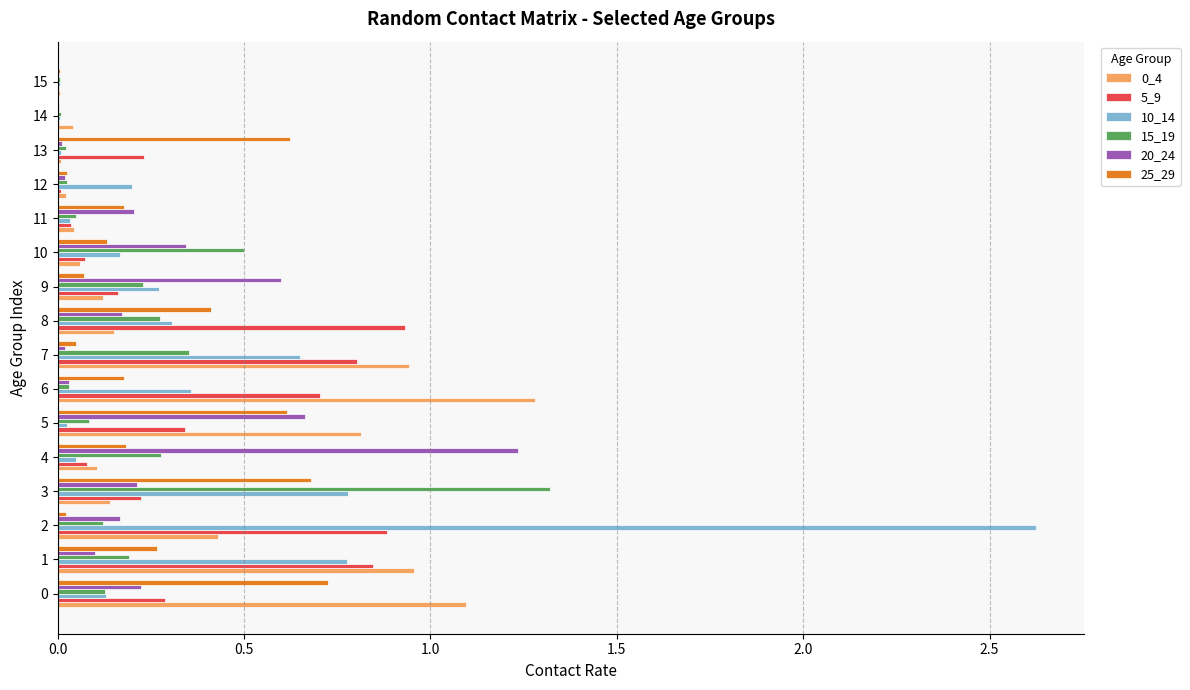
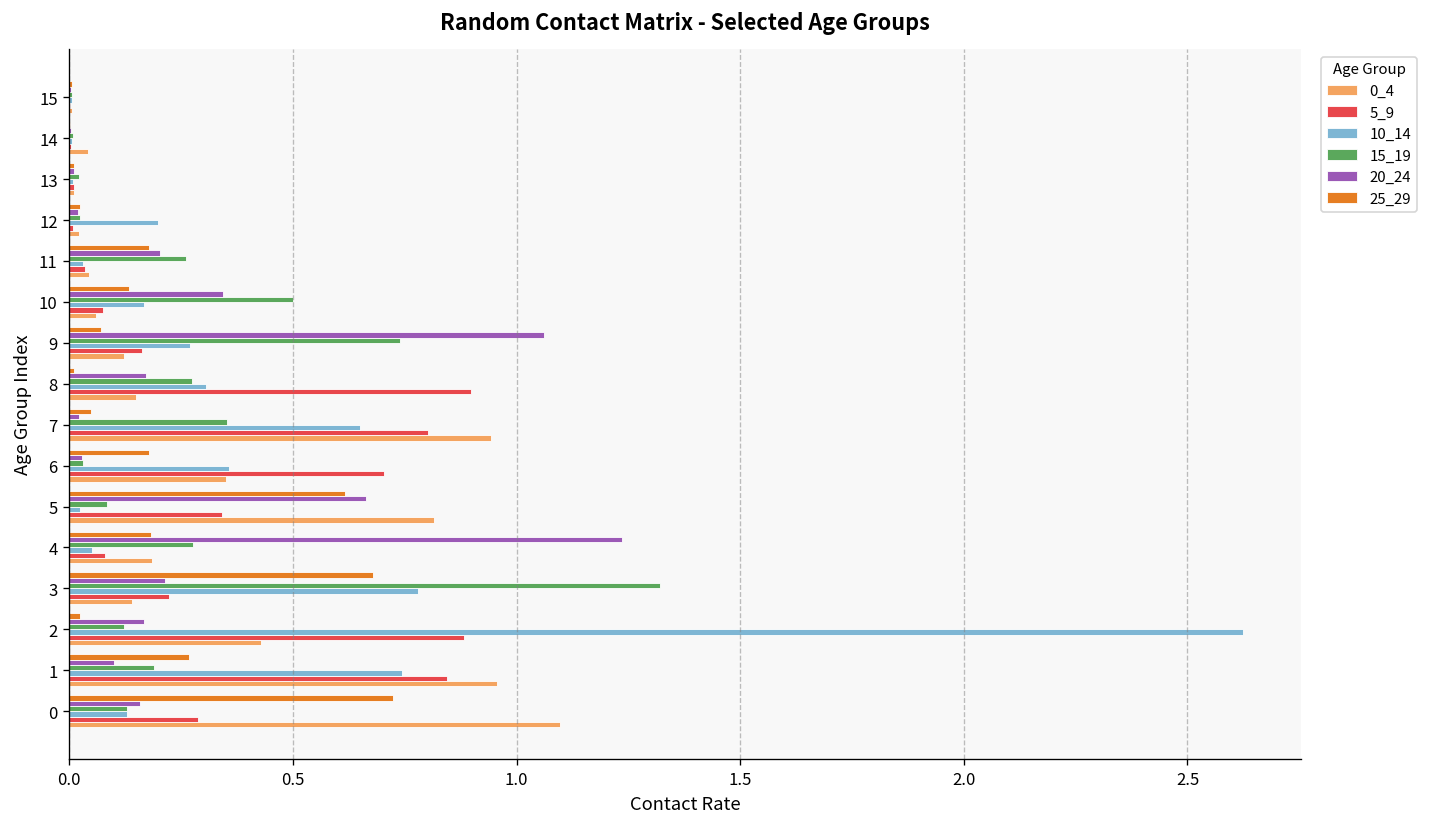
25_29, 13: 0.62 -> 0.01
5_9, 13: 0.23 -> 0.01
15_19, 11: 0.05 -> 0.26
20_24, 9: 0.60 -> 1.06
15_19, 9: 0.23 -> 0.74
25_29, 8: 0.41 -> 0.01
5_9, 8: 0.93 -> 0.90
0_4, 6: 1.28 -> 0.35
0_4, 4: 0.11 -> 0.19
10_14, 1: 0.77 -> 0.74
20_24, 0: 0.22 -> 0.16
